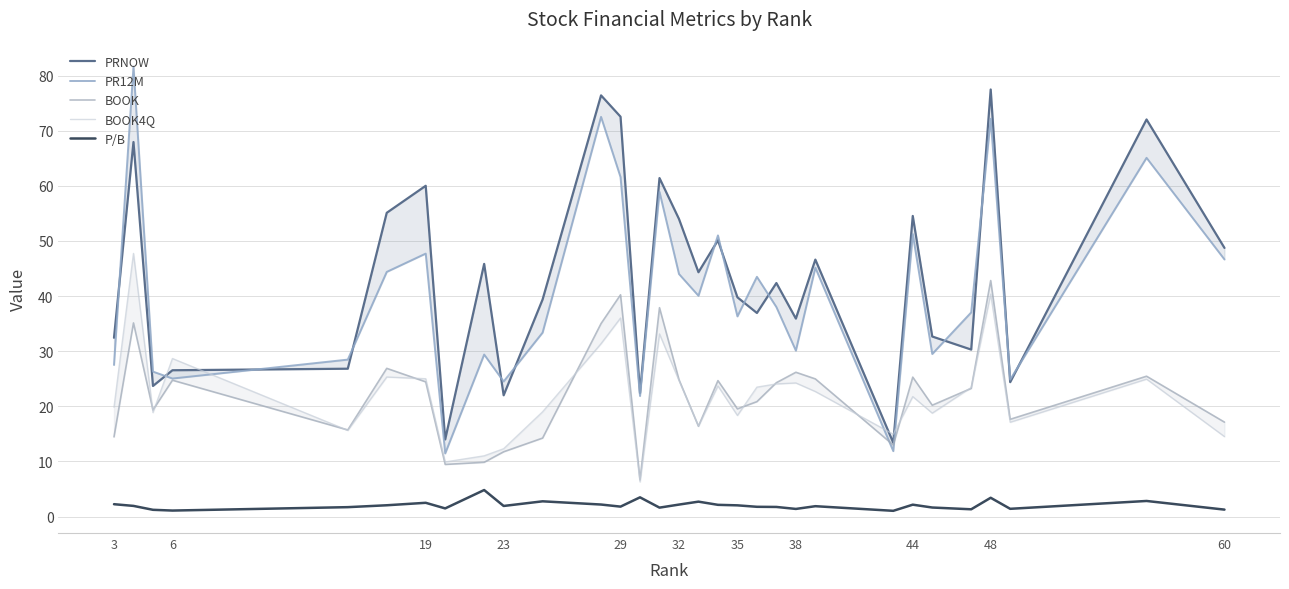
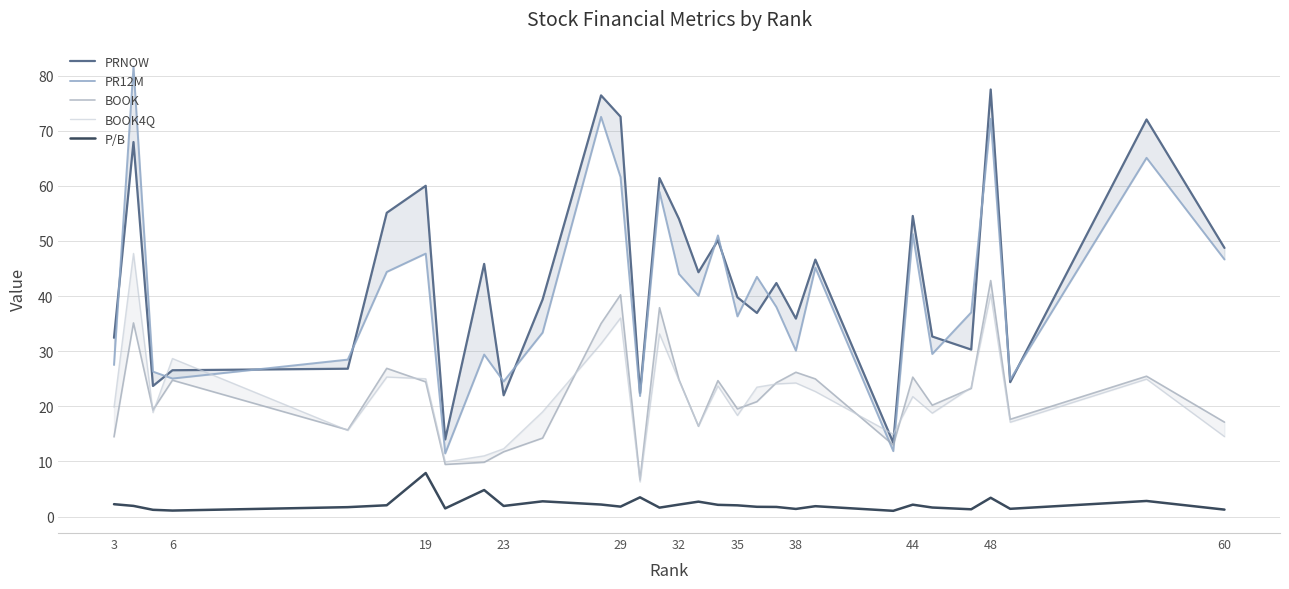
P/B, 19: 2 -> 8
